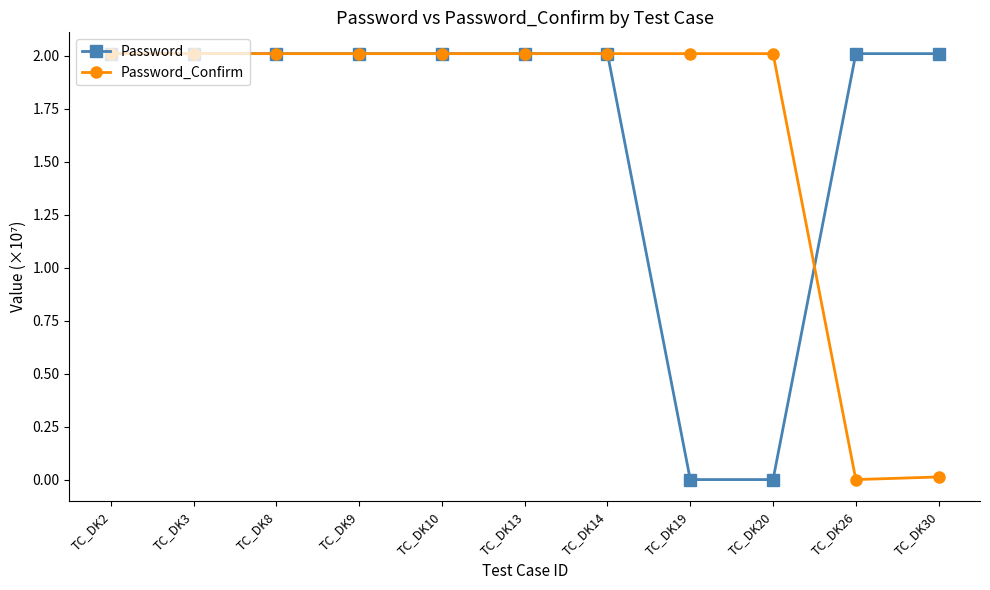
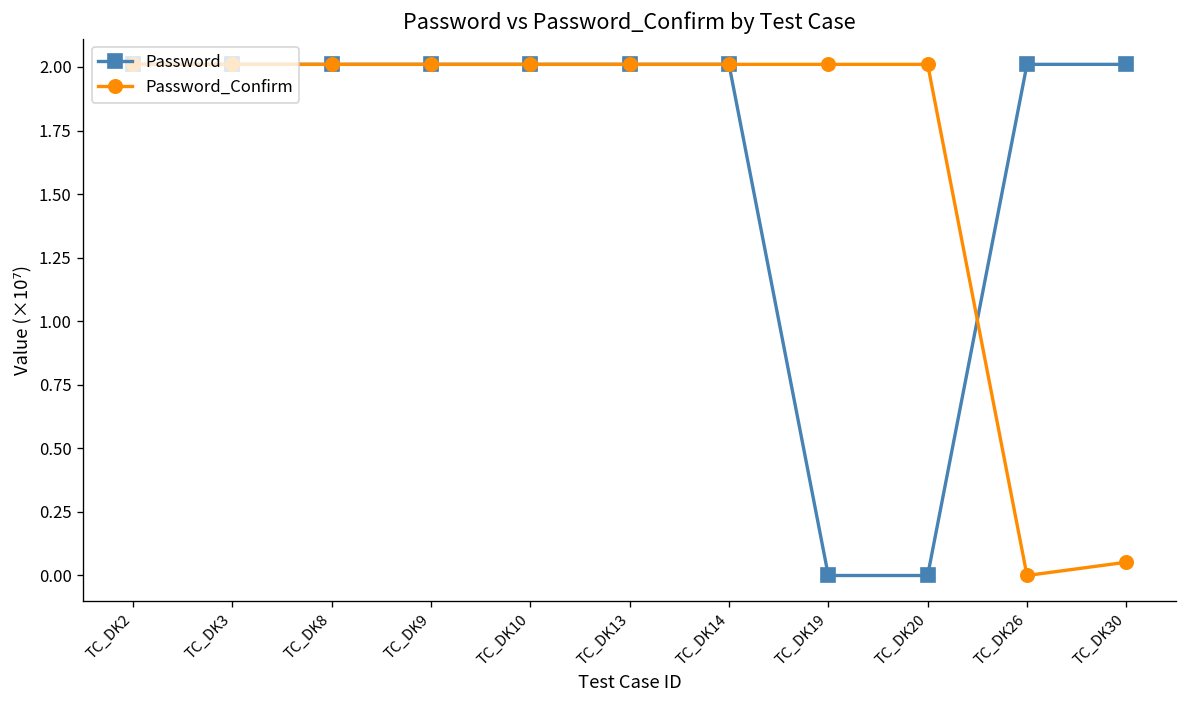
Password_Confirm, TC_DK30: 0.01 -> 0.05
